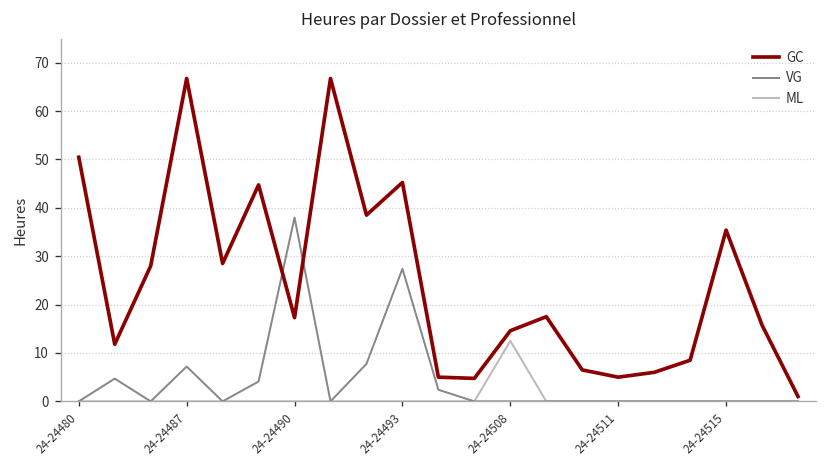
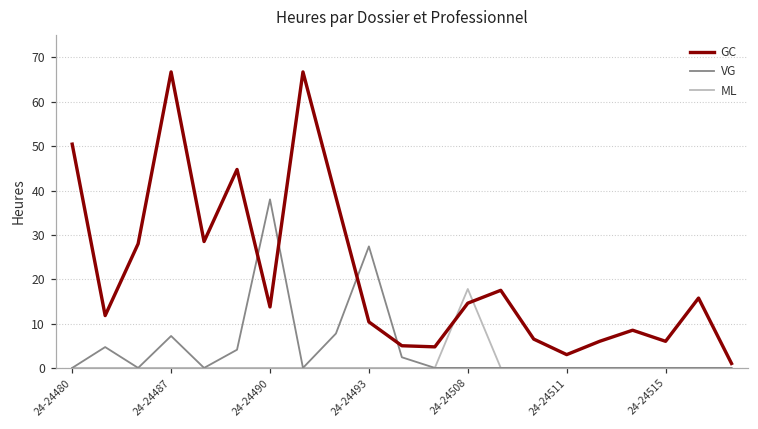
GC, 24-24490: 17 -> 14
GC, 24-24493: 45 -> 10
ML, 24-24508: 13 -> 18
GC, 24-24511: 5 -> 3
GC, 24-24515: 35 -> 6
